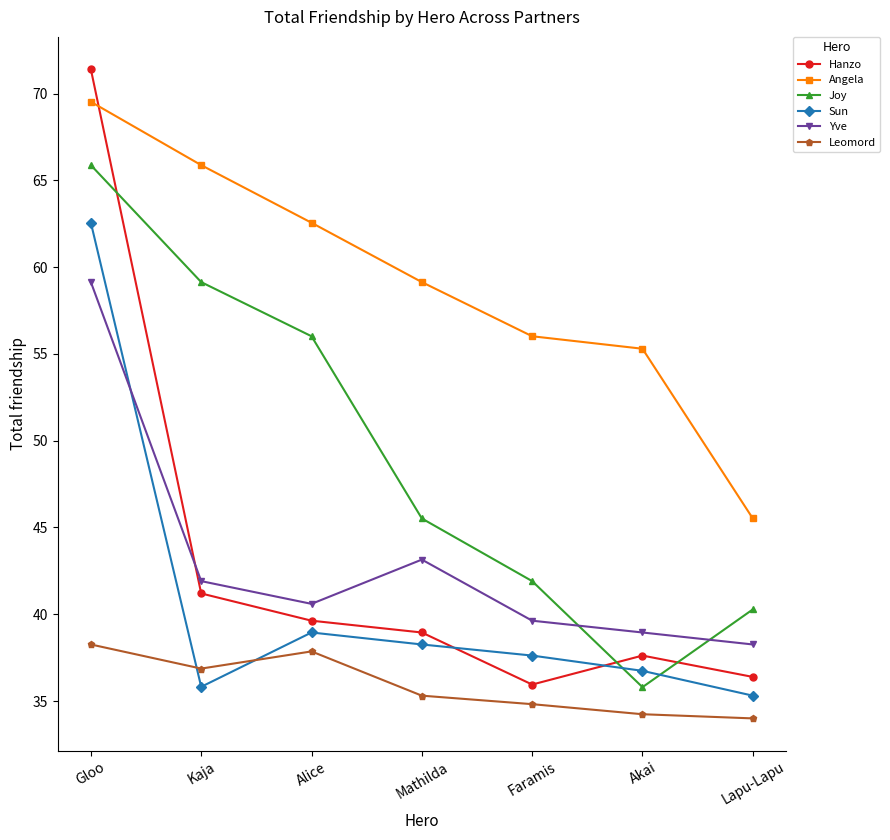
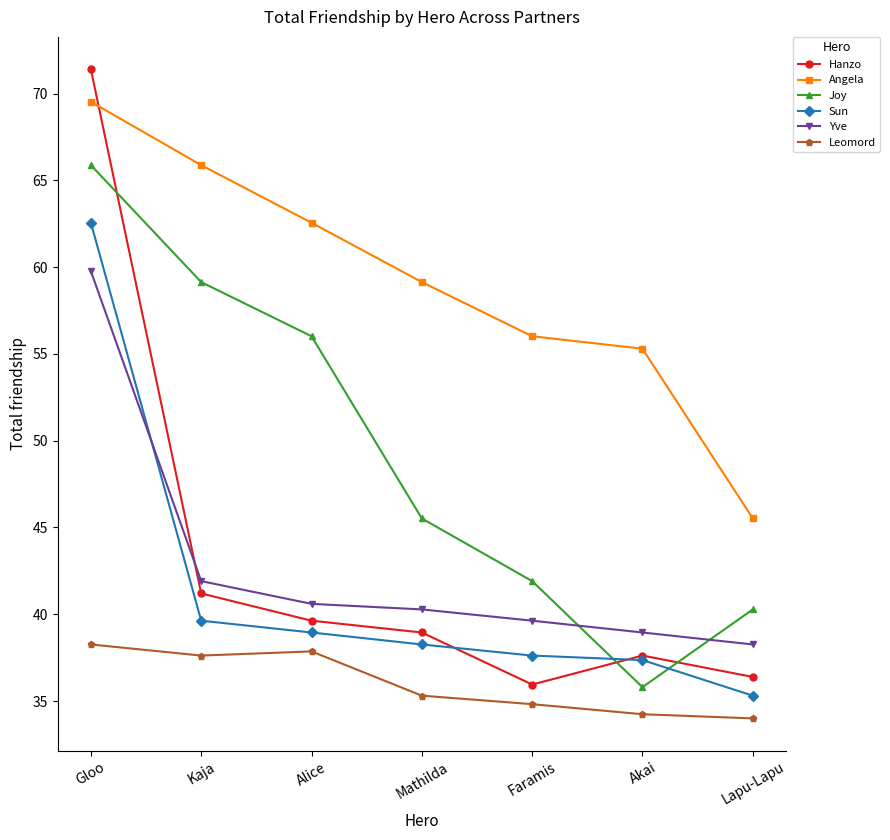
Yve, Gloo: 59.1 -> 59.8
Sun, Kaja: 35.8 -> 39.6
Leomord, Kaja: 36.9 -> 37.6
Yve, Mathilda: 43.2 -> 40.3
Sun, Akai: 36.7 -> 37.4
